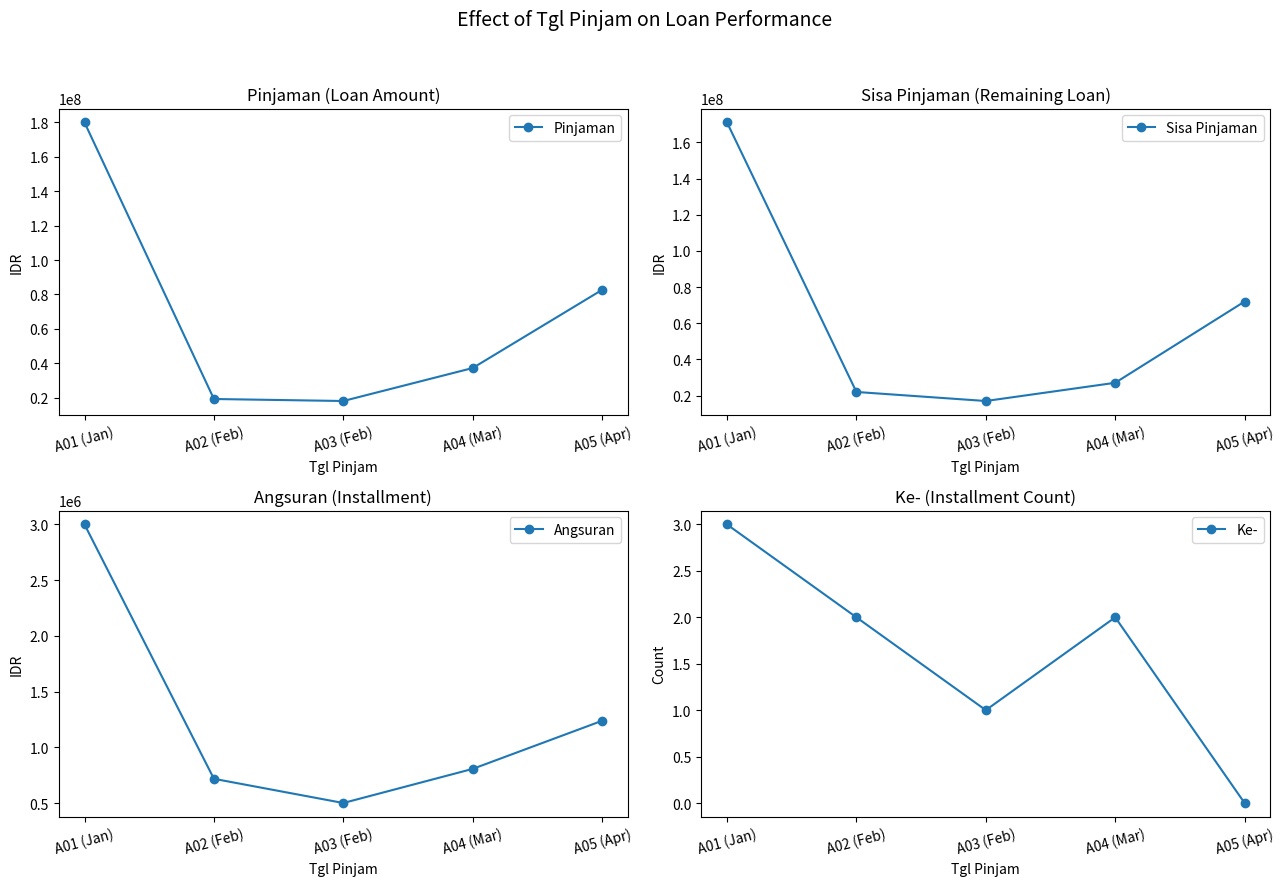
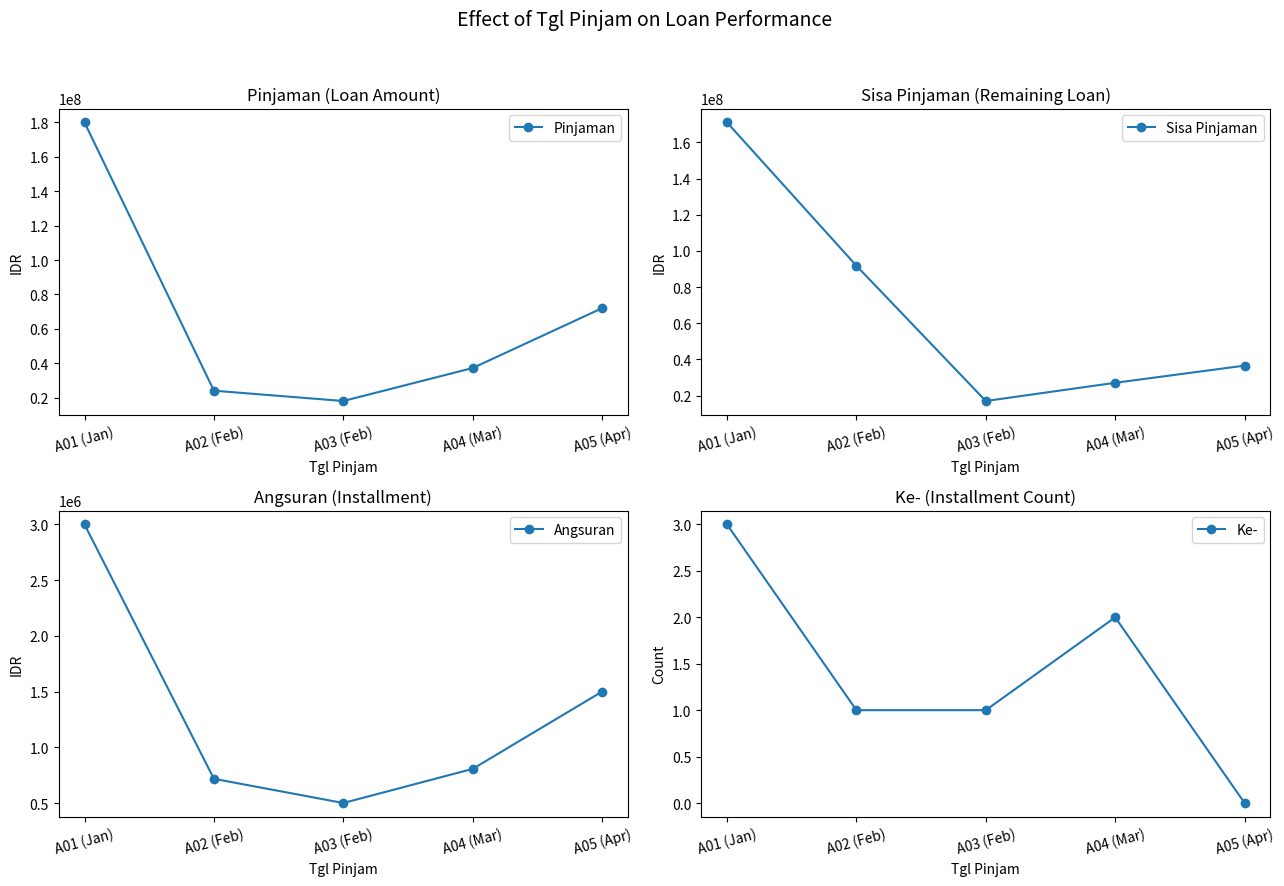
Pinjaman (Loan Amount), A02 (Feb): 19000000 -> 24000000
Pinjaman (Loan Amount), A05 (Apr): 83000000 -> 72000000
Sisa Pinjaman (Remaining Loan), A02 (Feb): 22000000 -> 92000000
Sisa Pinjaman (Remaining Loan), A05 (Apr): 72000000 -> 37000000
Angsuran (Installment), A05 (Apr): 1240000 -> 1500000
Ke- (Installment Count), A02 (Feb): 2 -> 1
